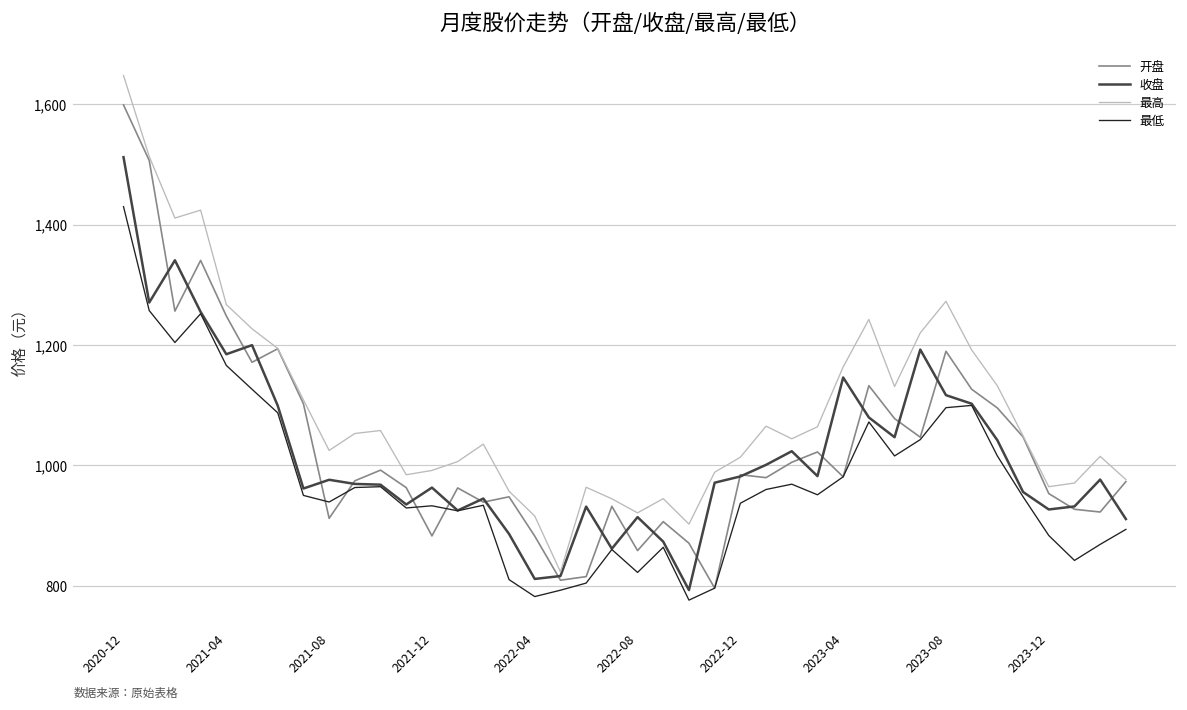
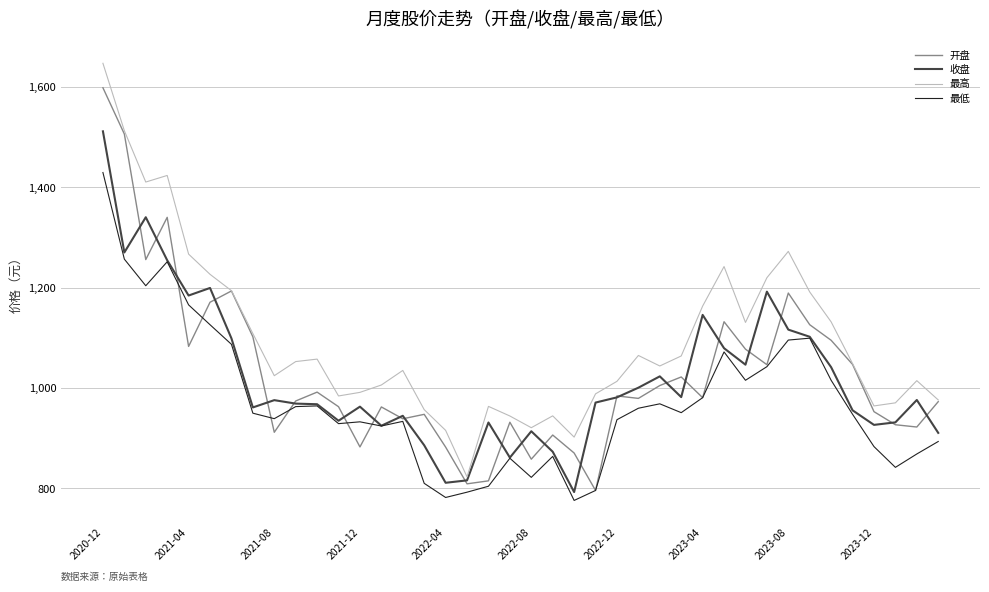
开盘, 2021-04: 1,250 -> 1,080
